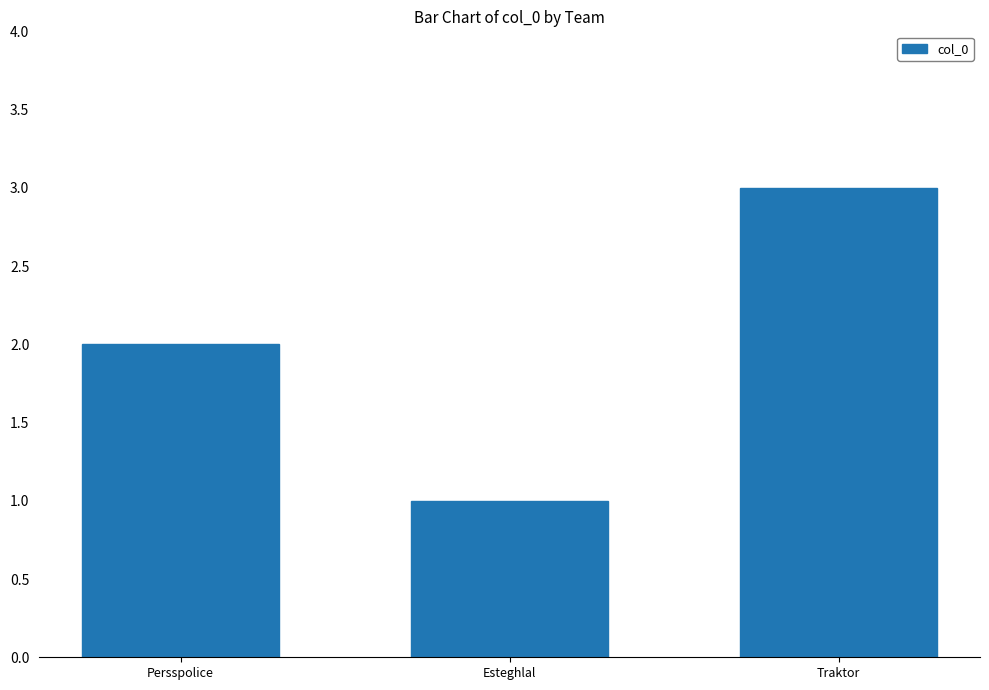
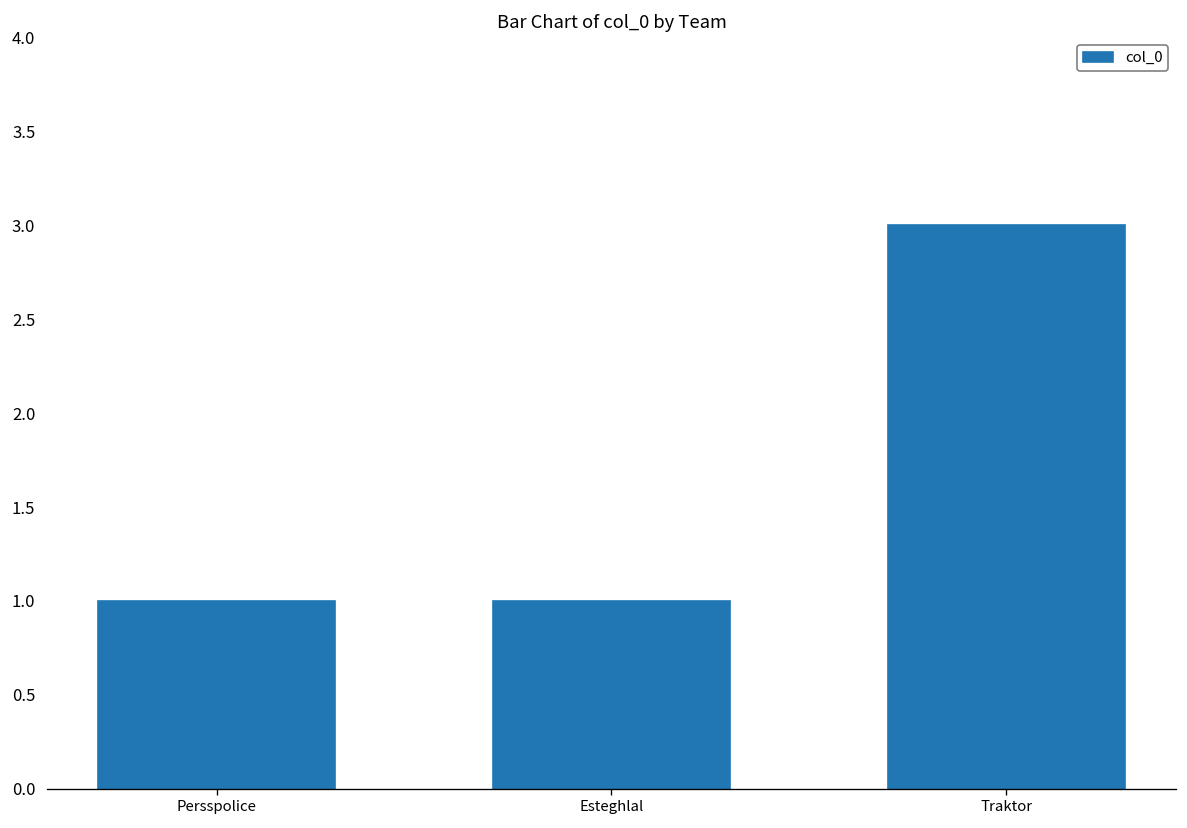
Persspolice: 2 -> 1
